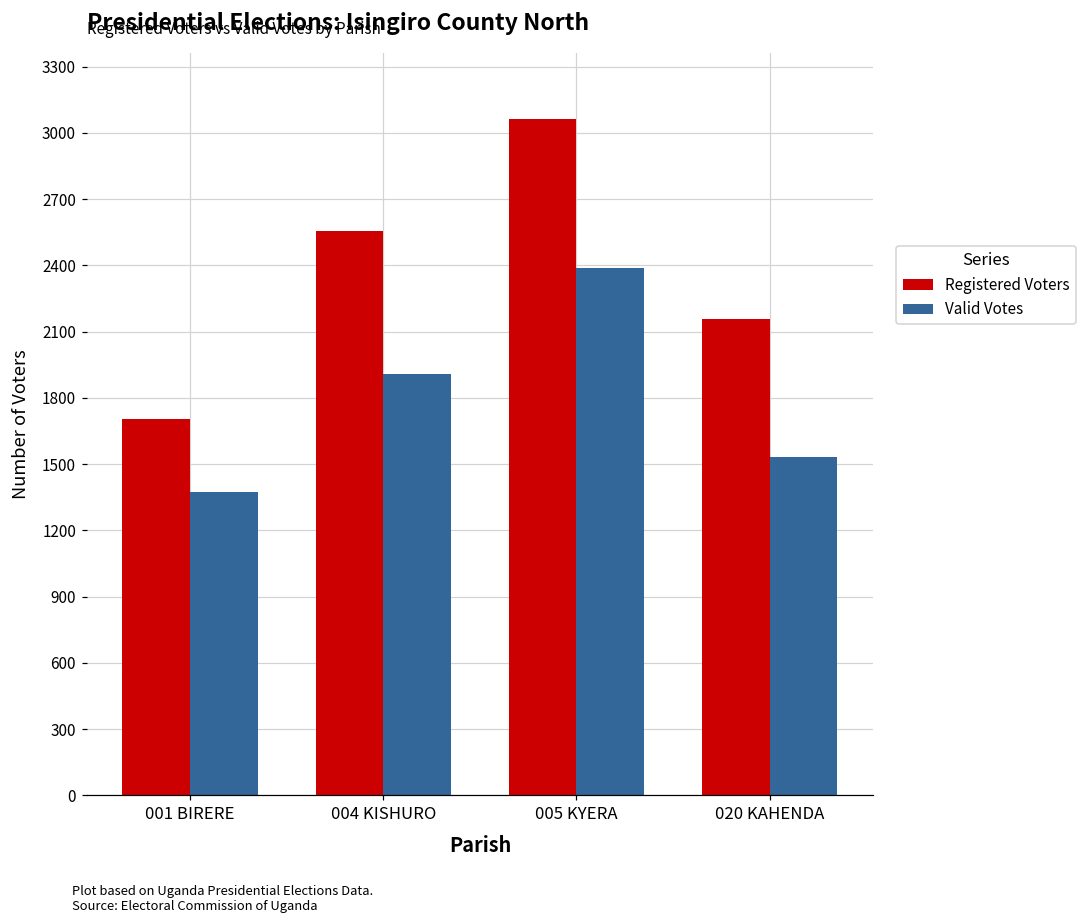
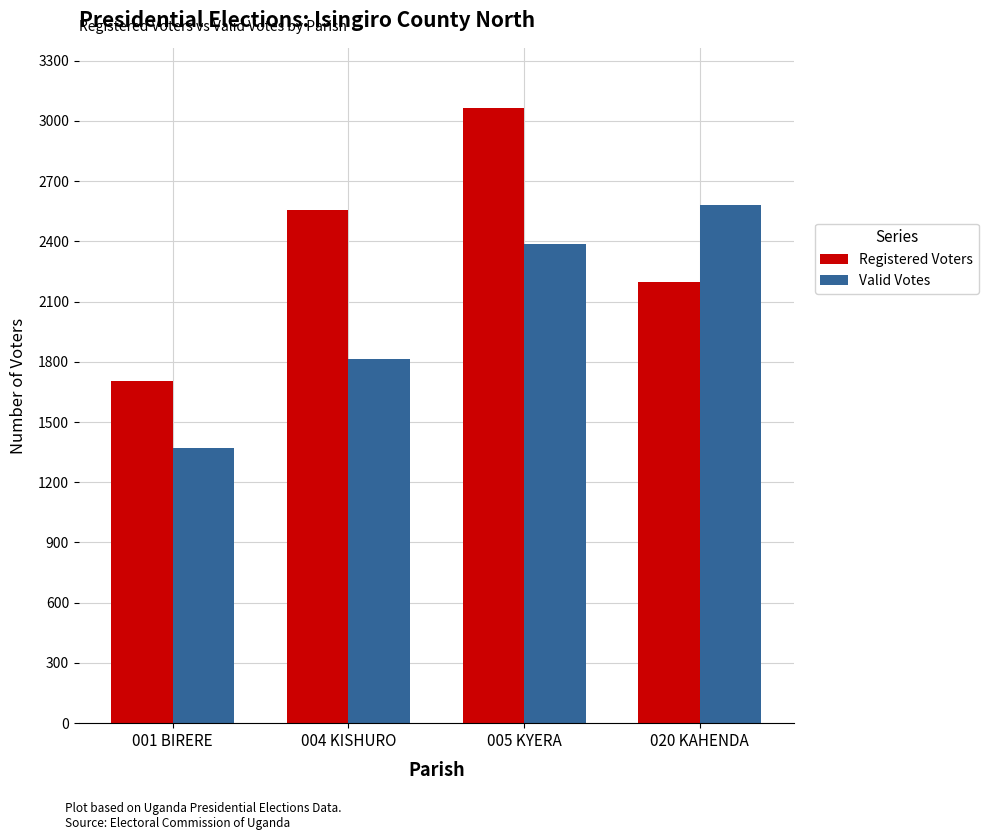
Valid Votes, 004 KISHURO: 1910 -> 1820
Registered Voters, 020 KAHENDA: 2160 -> 2200
Valid Votes, 020 KAHENDA: 1540 -> 2580
